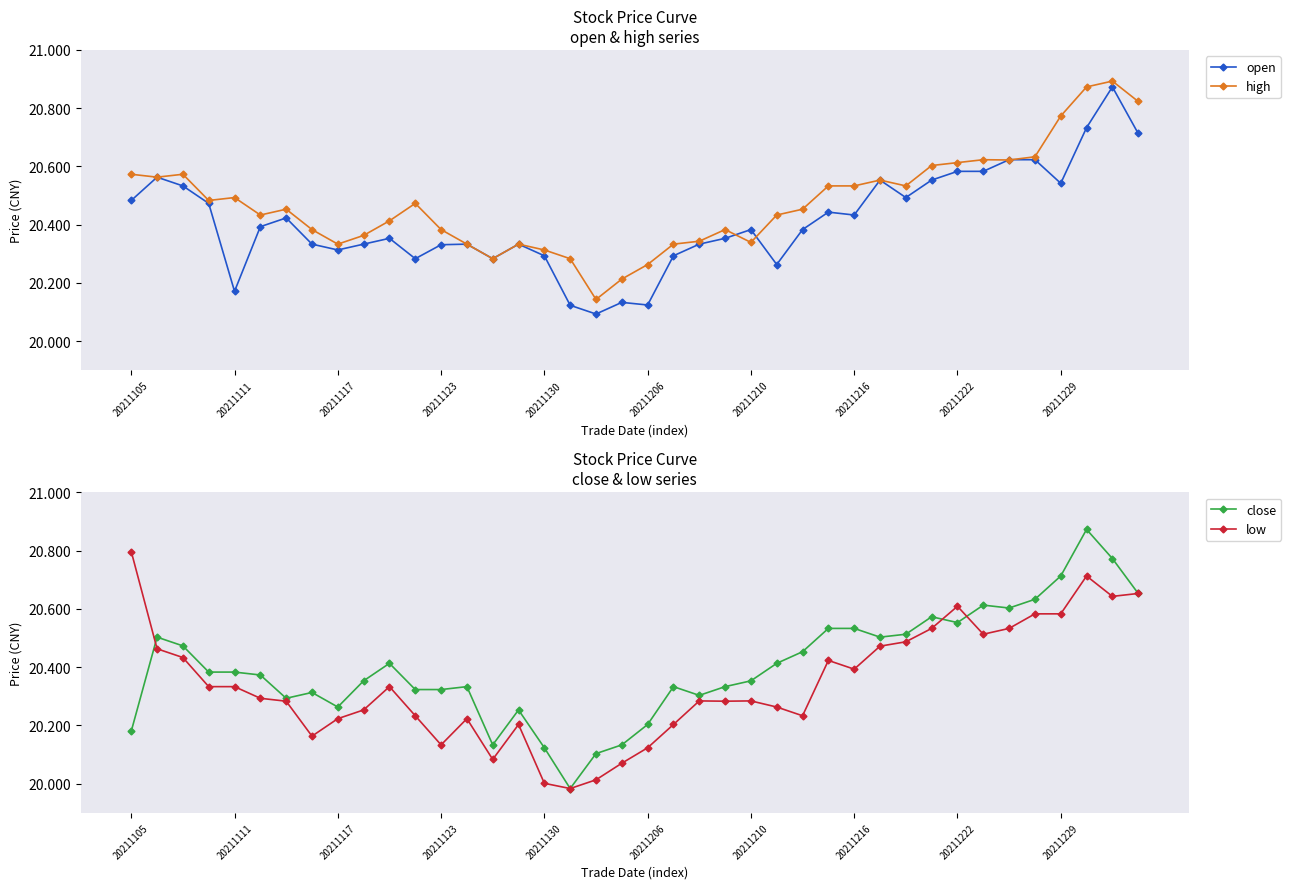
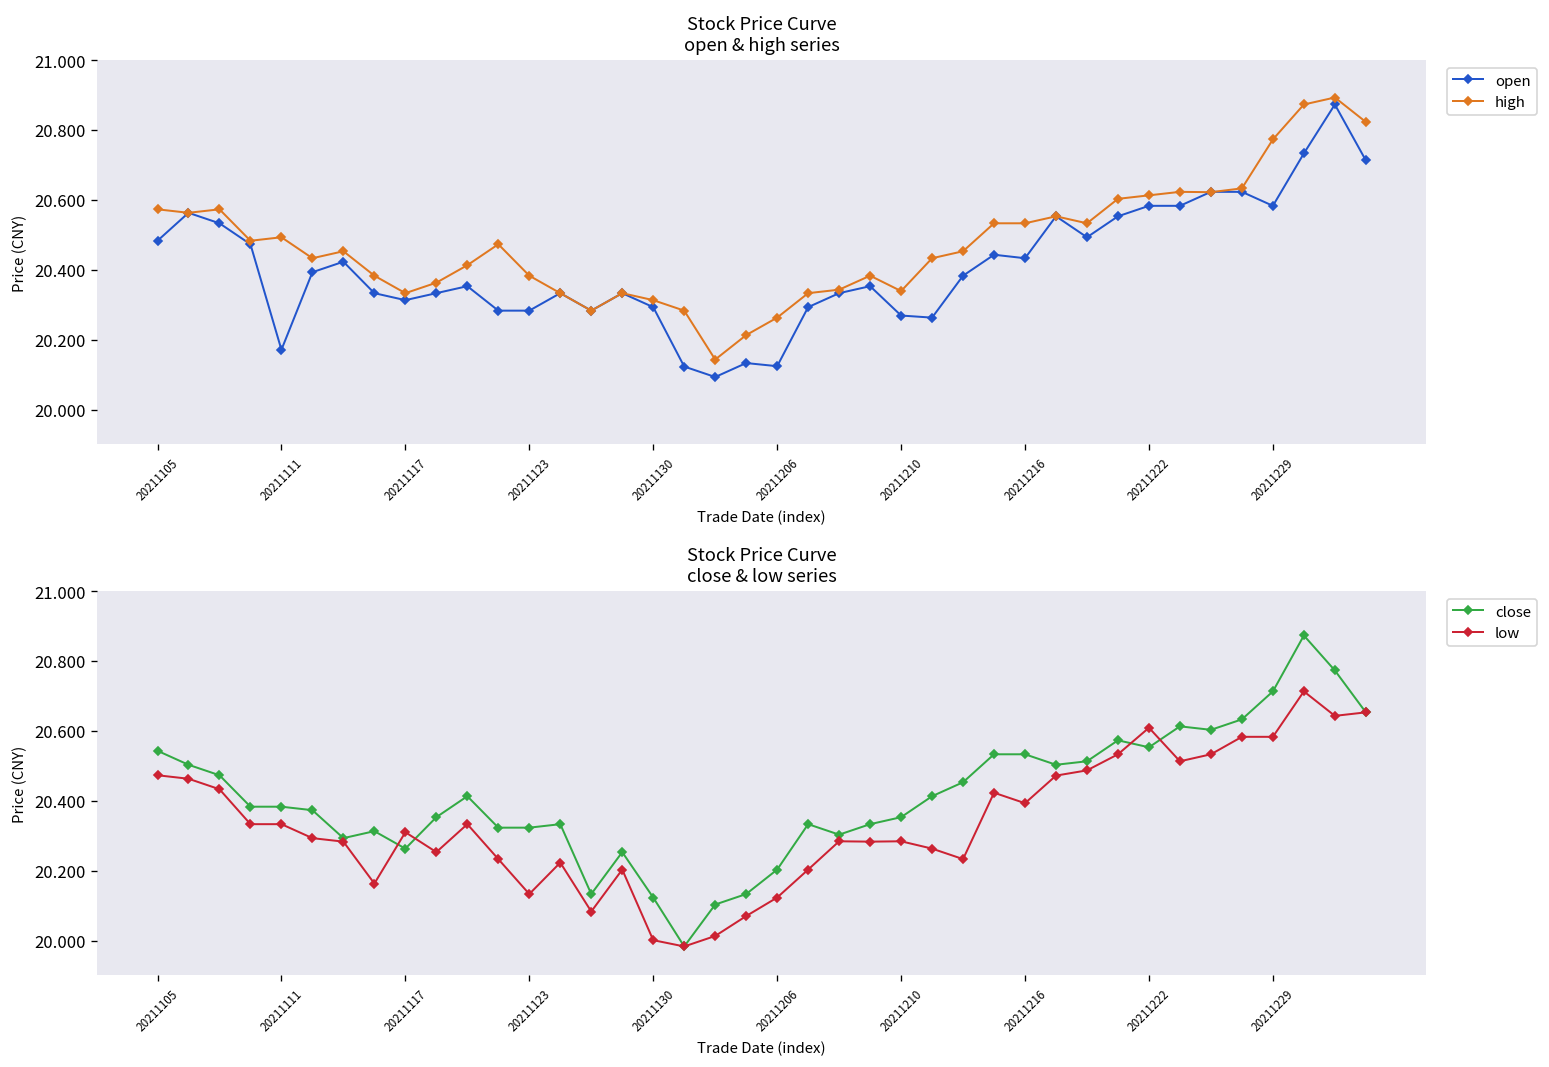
Stock Price Curve open & high series, open, 20211123: 20.33 -> 20.28
Stock Price Curve open & high series, open, 20211210: 20.38 -> 20.27
Stock Price Curve open & high series, open, 20211229: 20.54 -> 20.58
Stock Price Curve close & low series, close, 20211105: 20.18 -> 20.54
Stock Price Curve close & low series, low, 20211105: 20.80 -> 20.47
Stock Price Curve close & low series, low, 20211117: 20.22 -> 20.31
